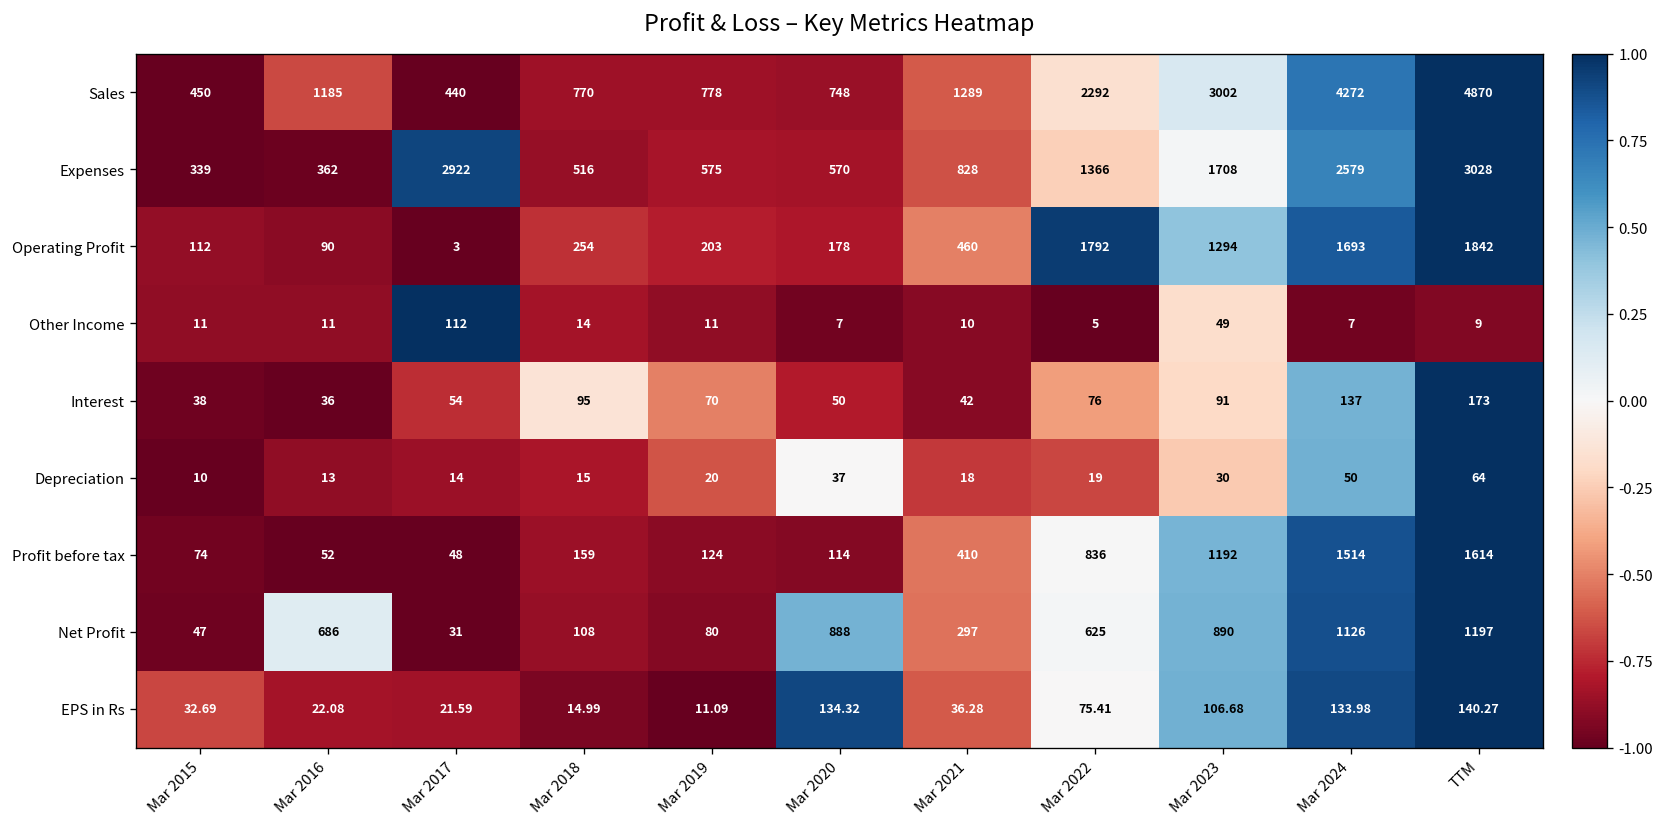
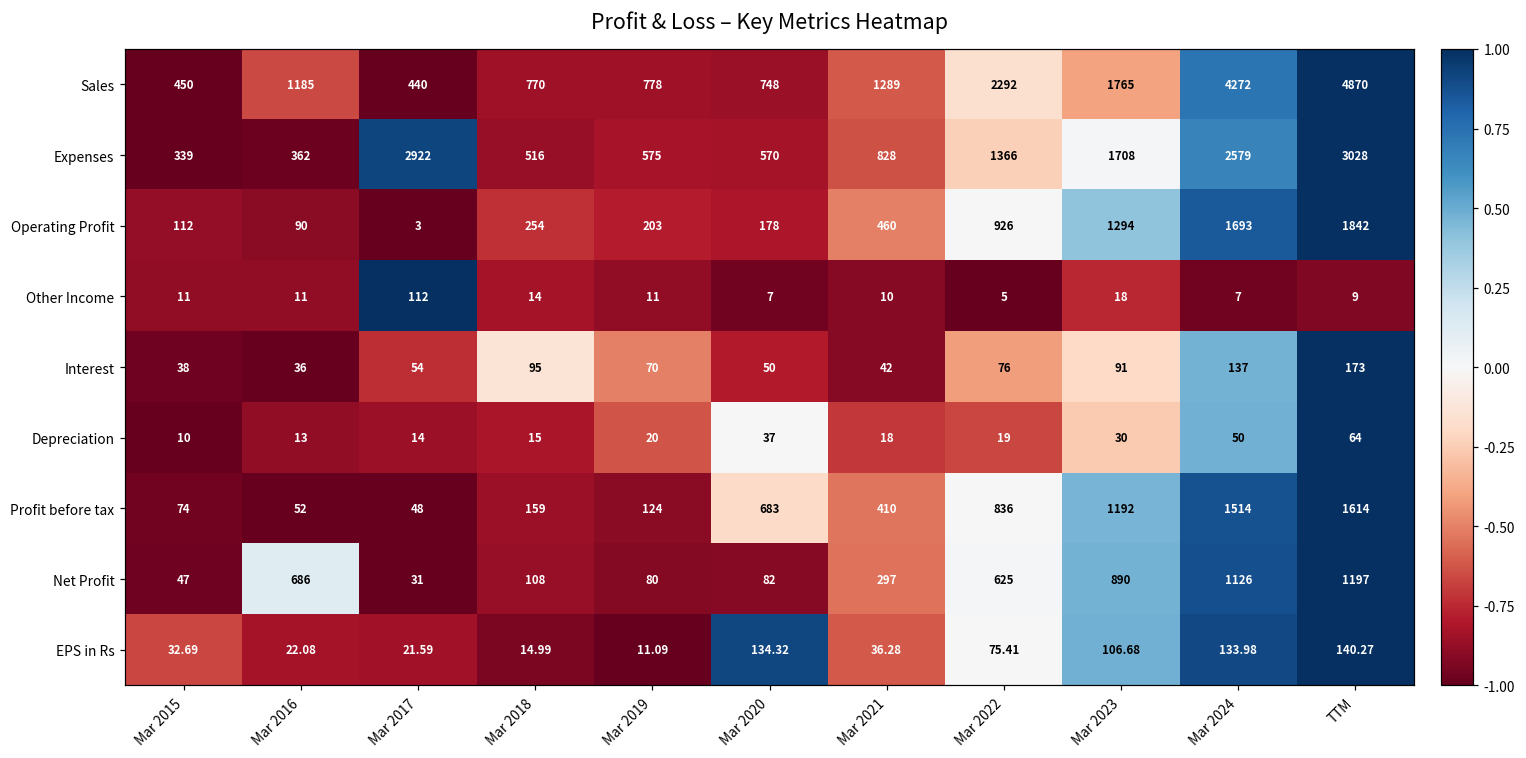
Sales, Mar 2023: 3002 -> 1765
Operating Profit, Mar 2022: 1792 -> 926
Other Income, Mar 2023: 49 -> 18
Profit before tax, Mar 2020: 114 -> 683
Net Profit, Mar 2020: 888 -> 82
